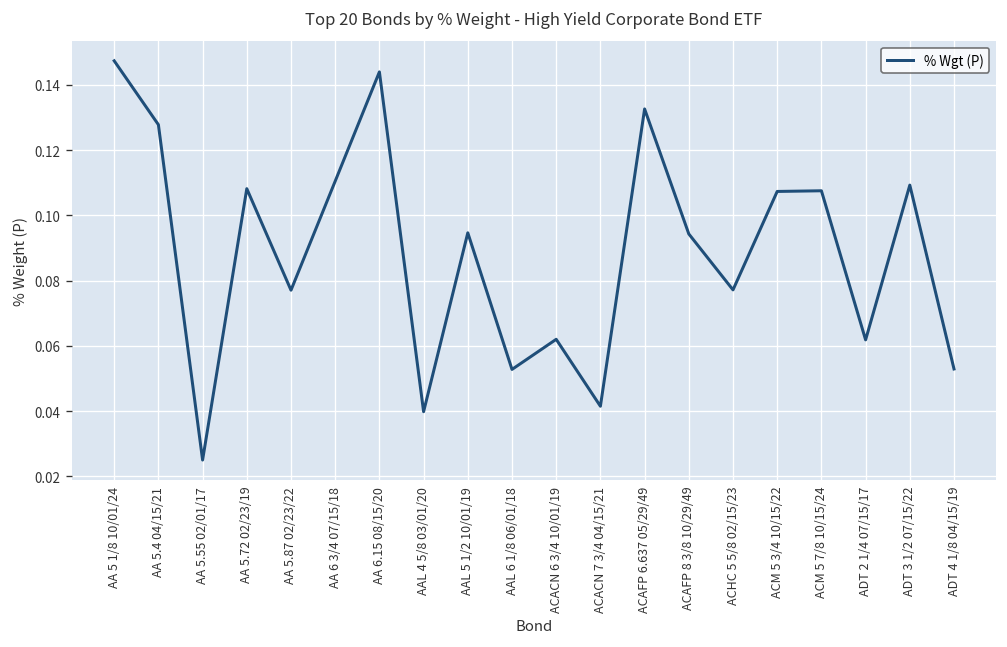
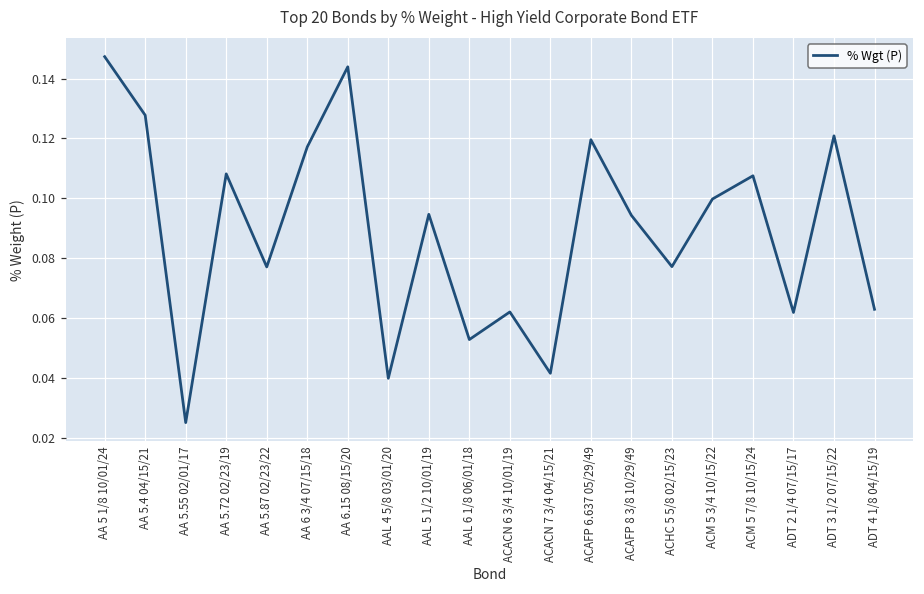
AA 6 3/4 07/15/18: 0.110 -> 0.117
ACAFP 6.637 05/29/49: 0.133 -> 0.120
ACM 5 3/4 10/15/22: 0.107 -> 0.100
ADT 3 1/2 07/15/22: 0.109 -> 0.121
ADT 4 1/8 04/15/19: 0.053 -> 0.063
